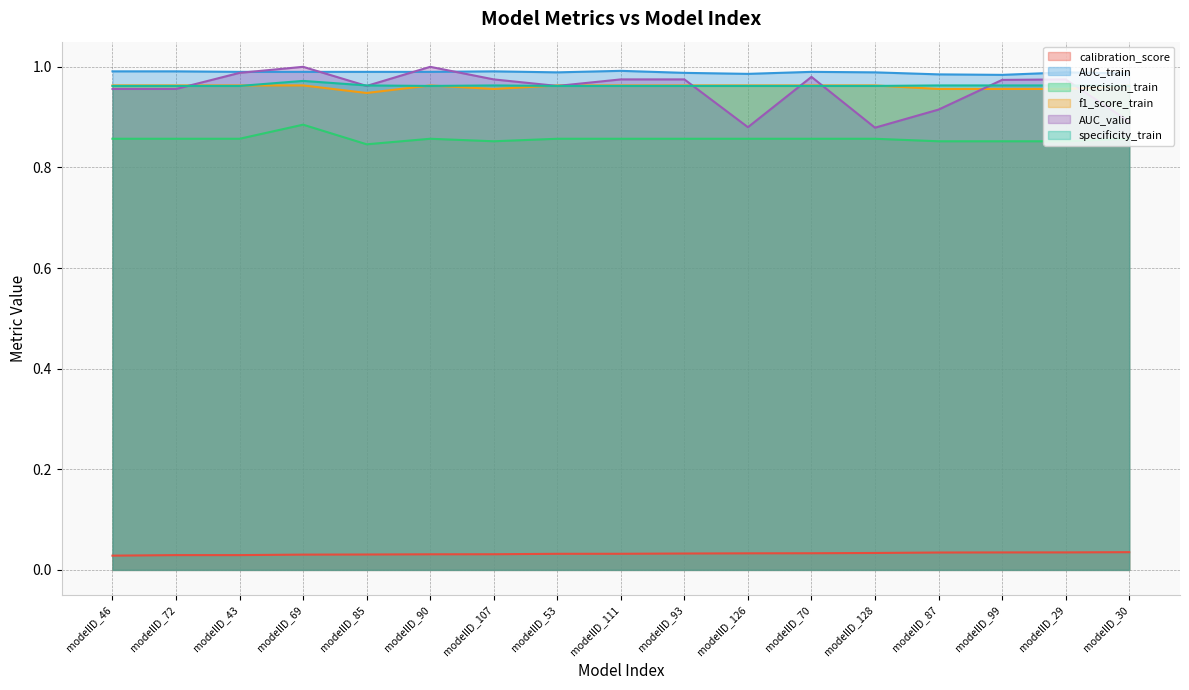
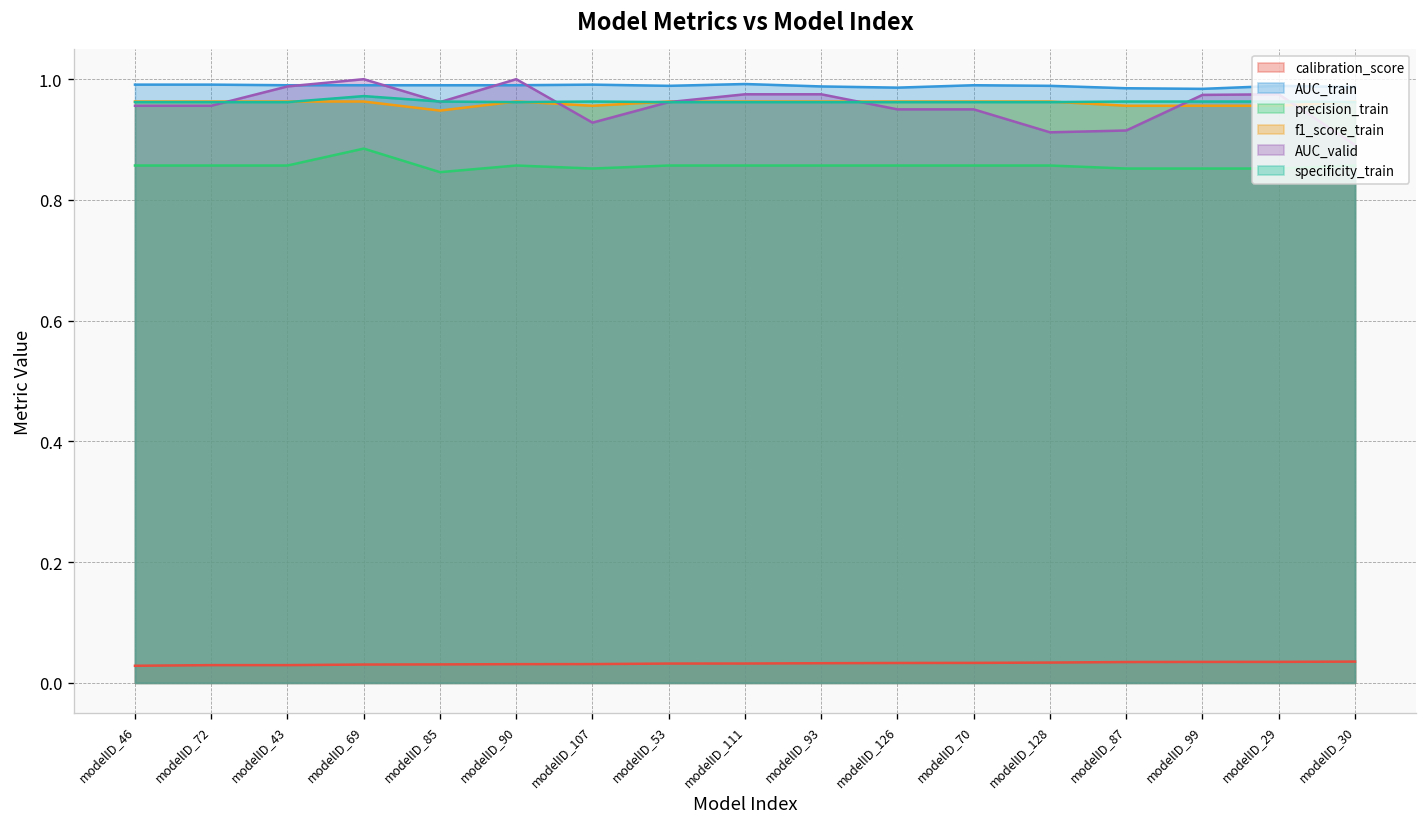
AUC_valid, modelID_107: 0.98 -> 0.93
AUC_valid, modelID_126: 0.88 -> 0.95
AUC_valid, modelID_70: 0.98 -> 0.95
AUC_valid, modelID_128: 0.88 -> 0.91
